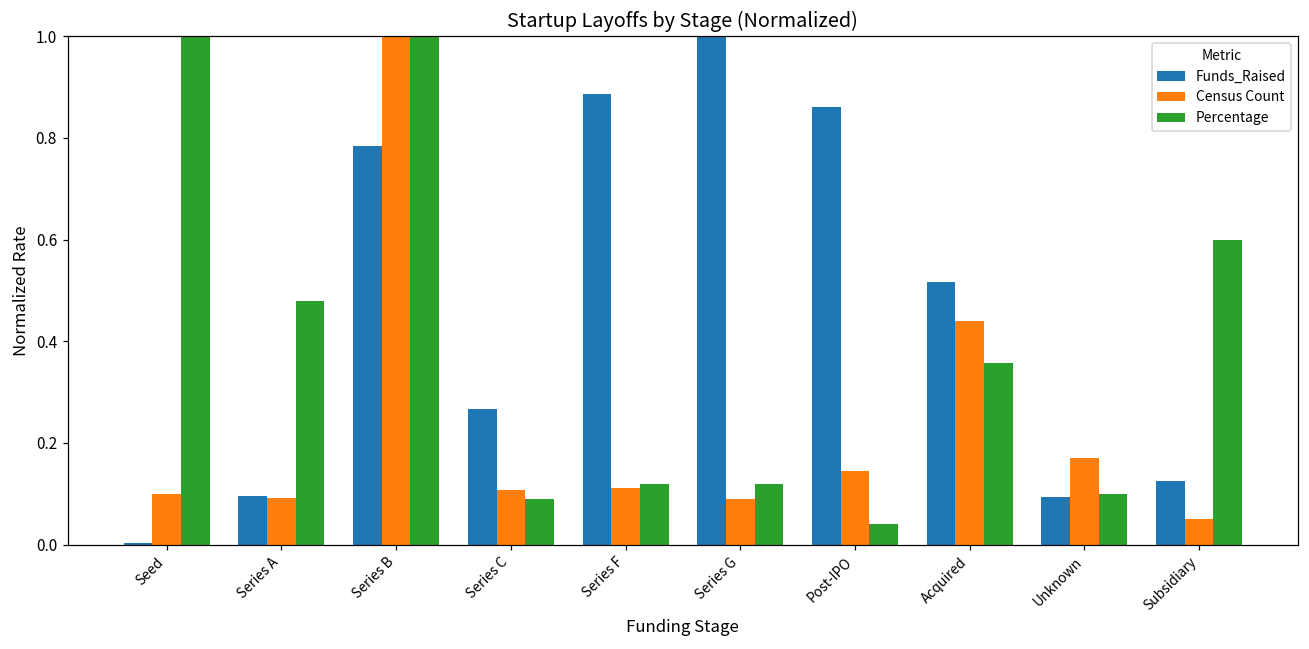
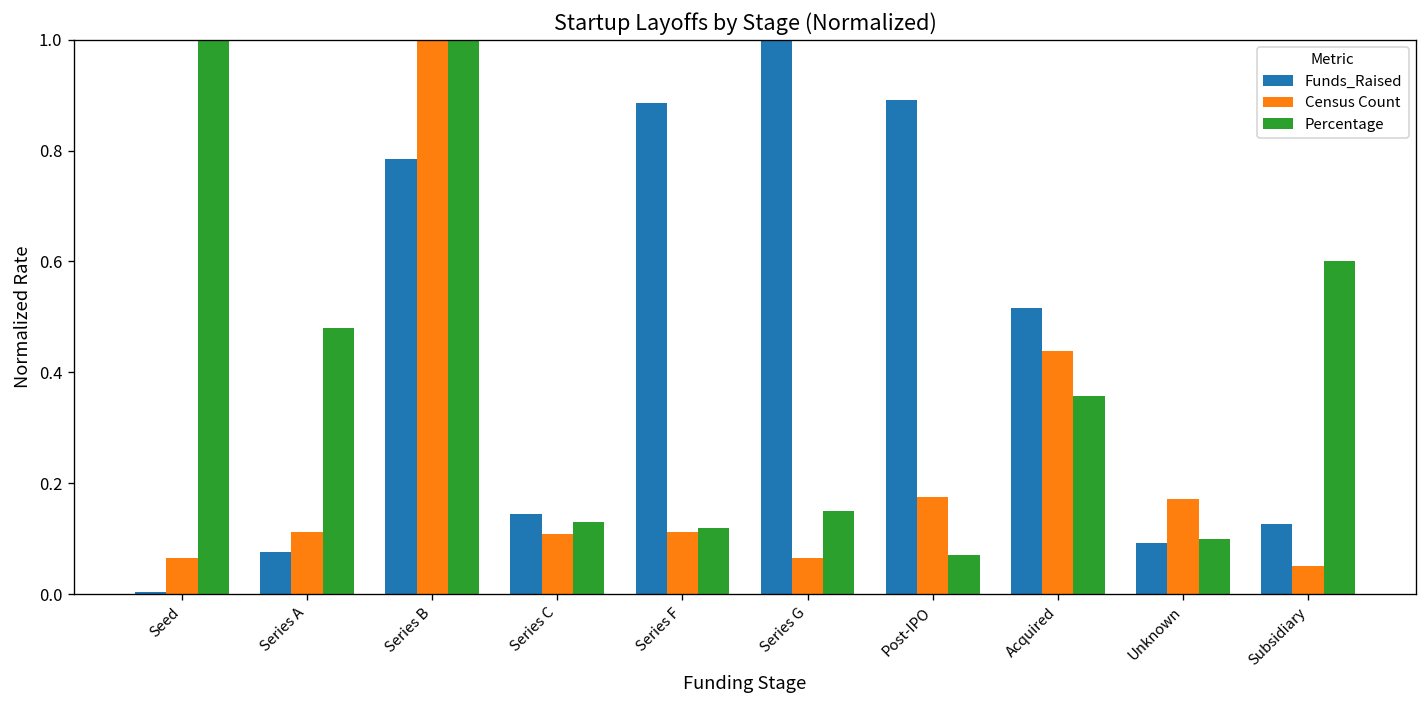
Census Count, Seed: 0.10 -> 0.07
Funds_Raised, Series A: 0.10 -> 0.08
Census Count, Series A: 0.09 -> 0.11
Funds_Raised, Series C: 0.27 -> 0.14
Percentage, Series C: 0.09 -> 0.13
Census Count, Series G: 0.09 -> 0.07
Percentage, Series G: 0.12 -> 0.15
Funds_Raised, Post-IPO: 0.86 -> 0.89
Census Count, Post-IPO: 0.14 -> 0.17
Percentage, Post-IPO: 0.04 -> 0.07
